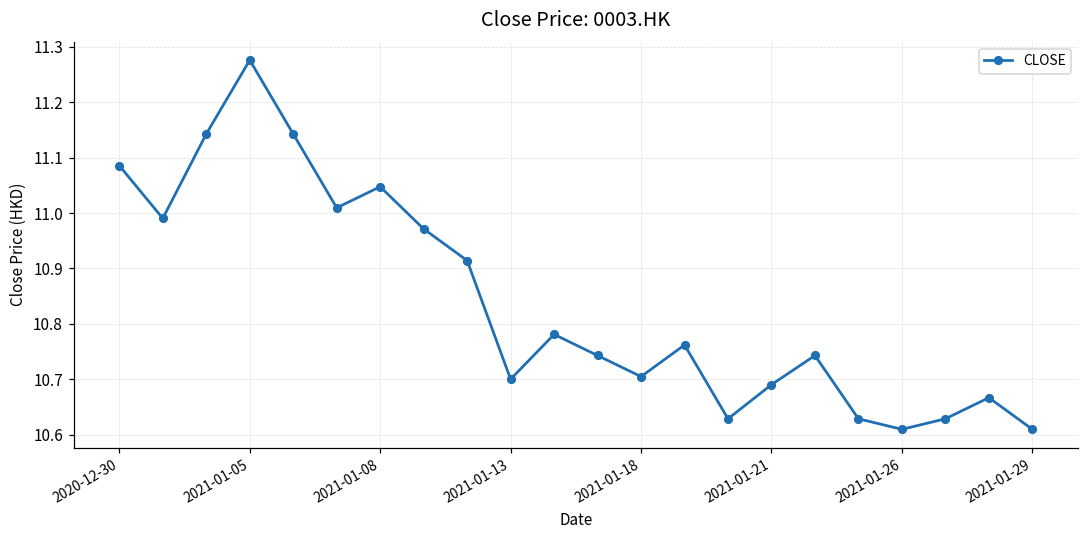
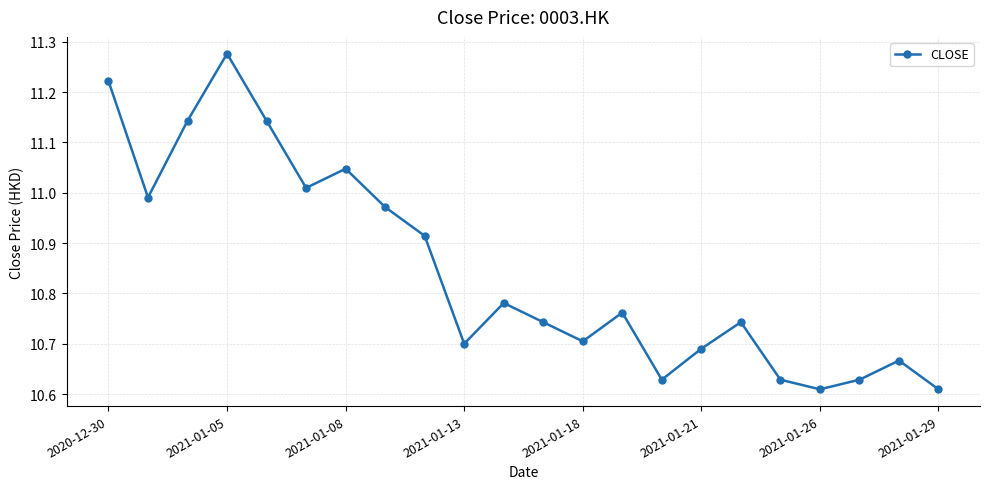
2020-12-30: 11.09 -> 11.22
